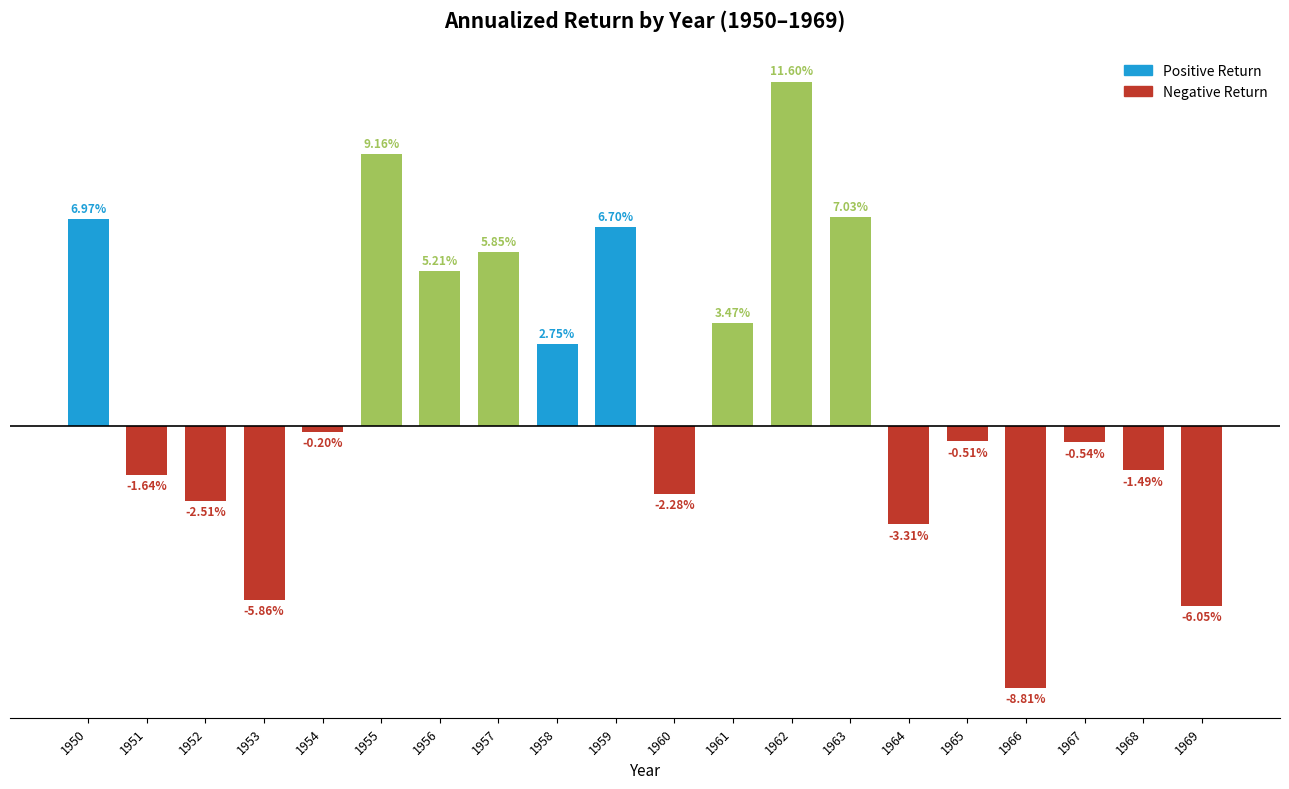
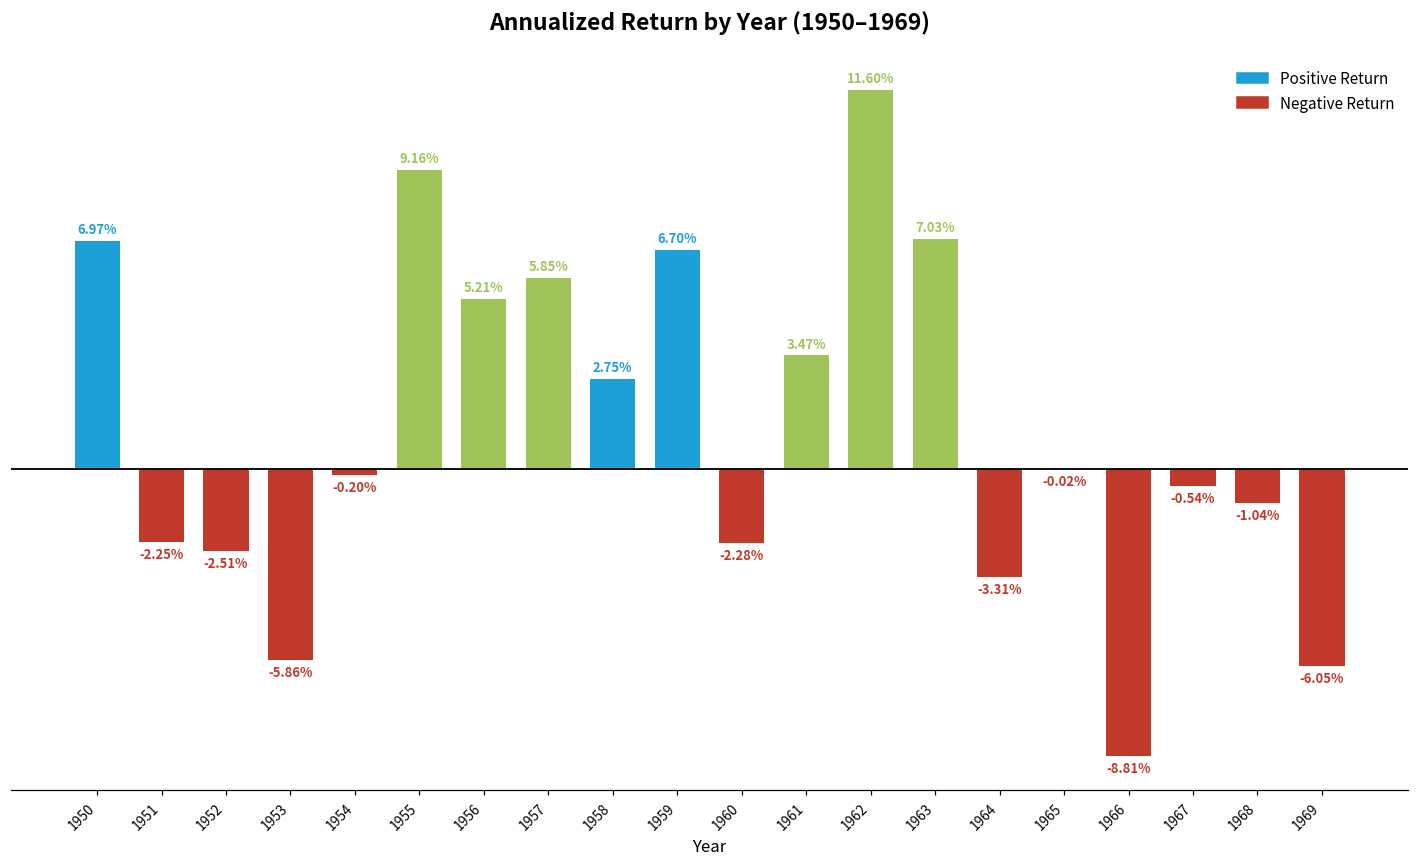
1951: -1.64% -> -2.25%
1965: -0.51% -> -0.02%
1968: -1.49% -> -1.04%
